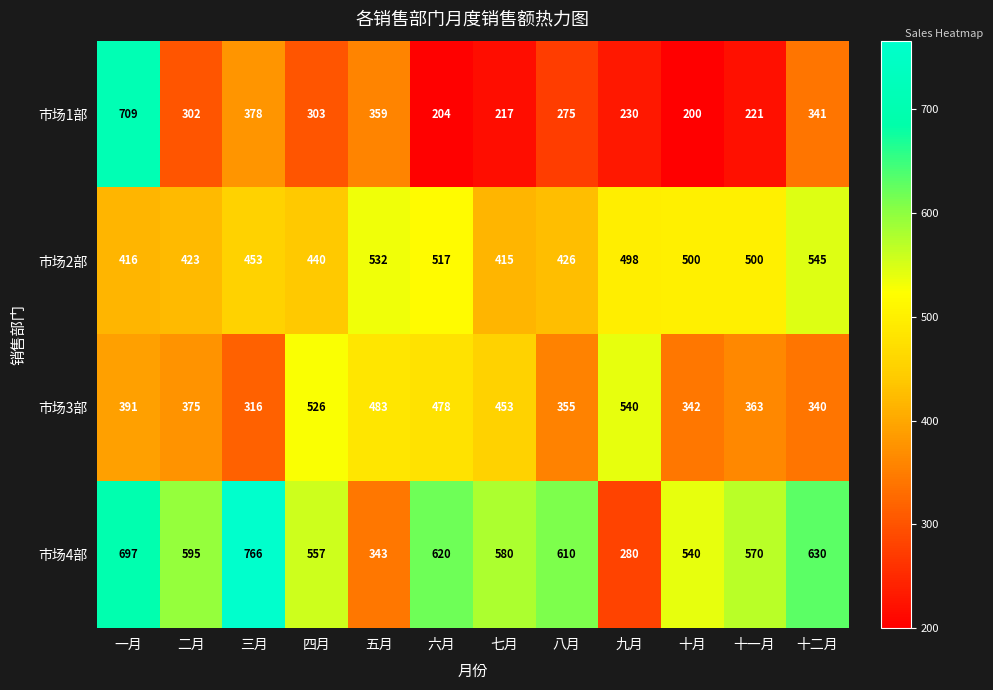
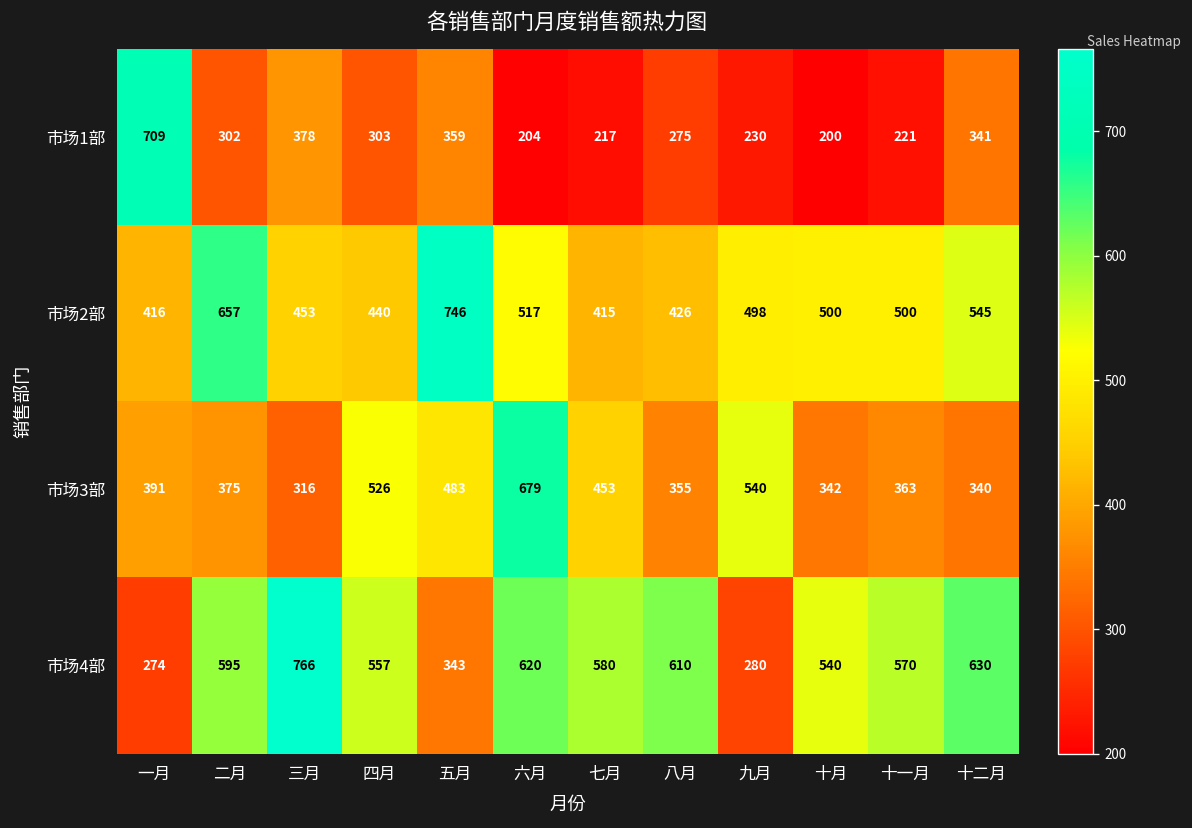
市场2部, 二月: 423 -> 657
市场2部, 五月: 532 -> 746
市场3部, 六月: 478 -> 679
市场4部, 一月: 697 -> 274
